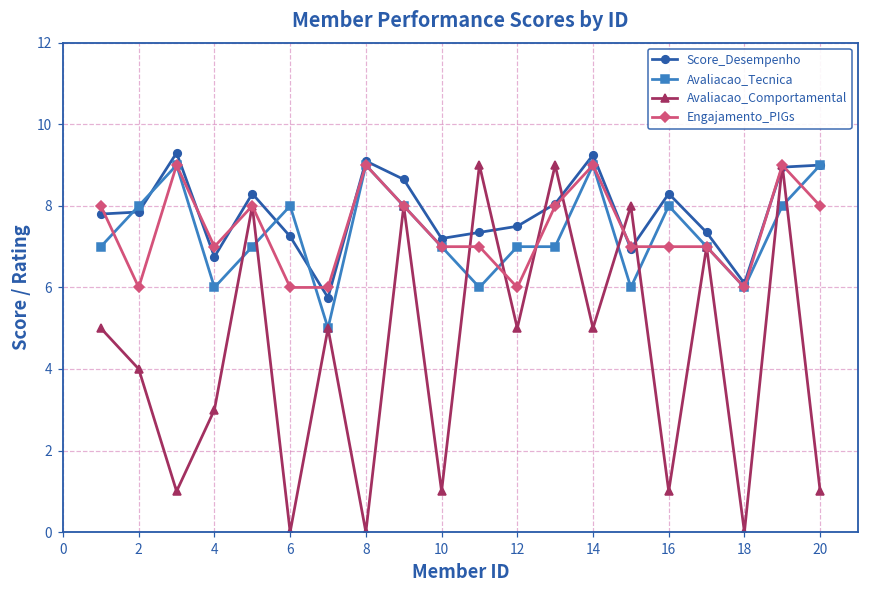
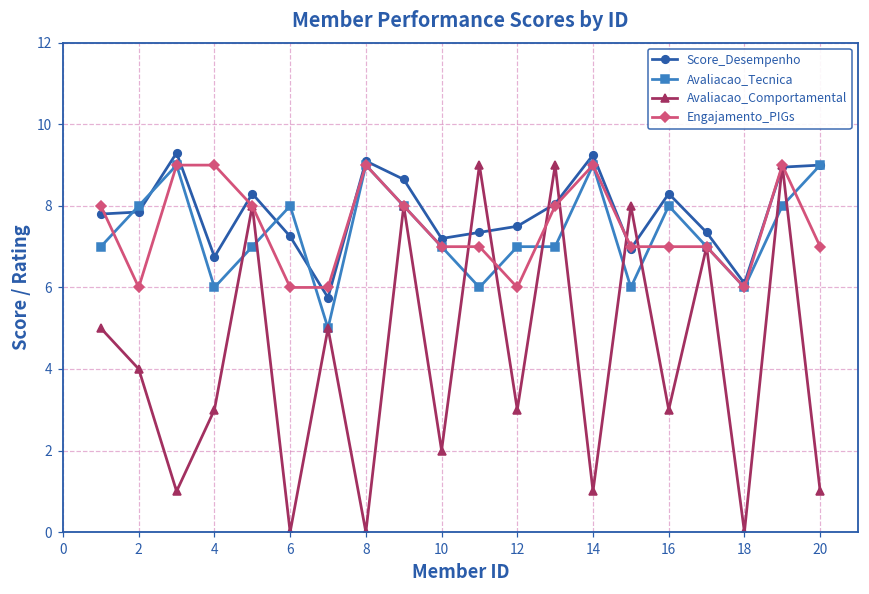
Engajamento_PIGs, 4: 7 -> 9
Avaliacao_Comportamental, 10: 1 -> 2
Avaliacao_Comportamental, 12: 5 -> 3
Avaliacao_Comportamental, 14: 5 -> 1
Avaliacao_Comportamental, 16: 1 -> 3
Engajamento_PIGs, 20: 8 -> 7
